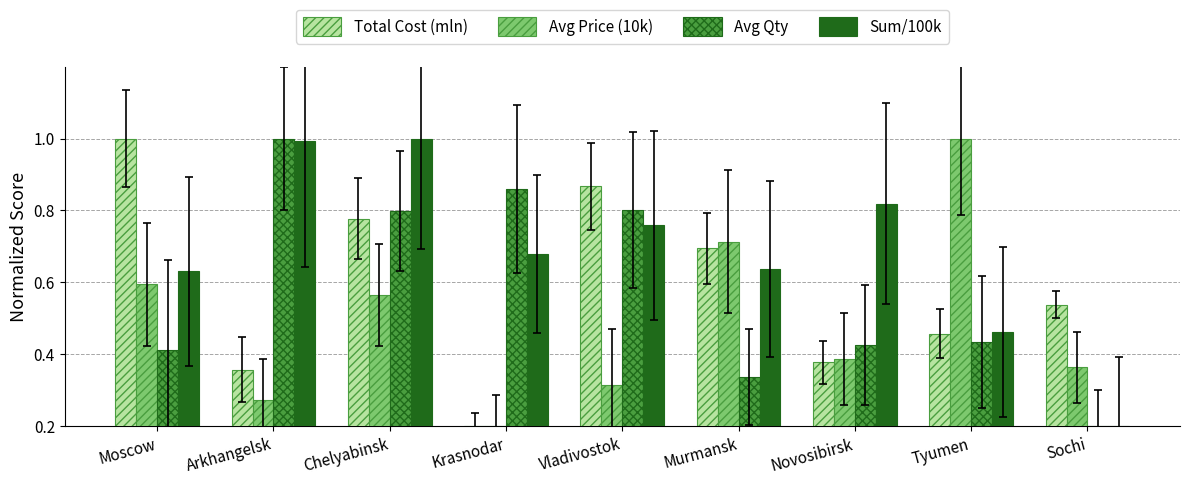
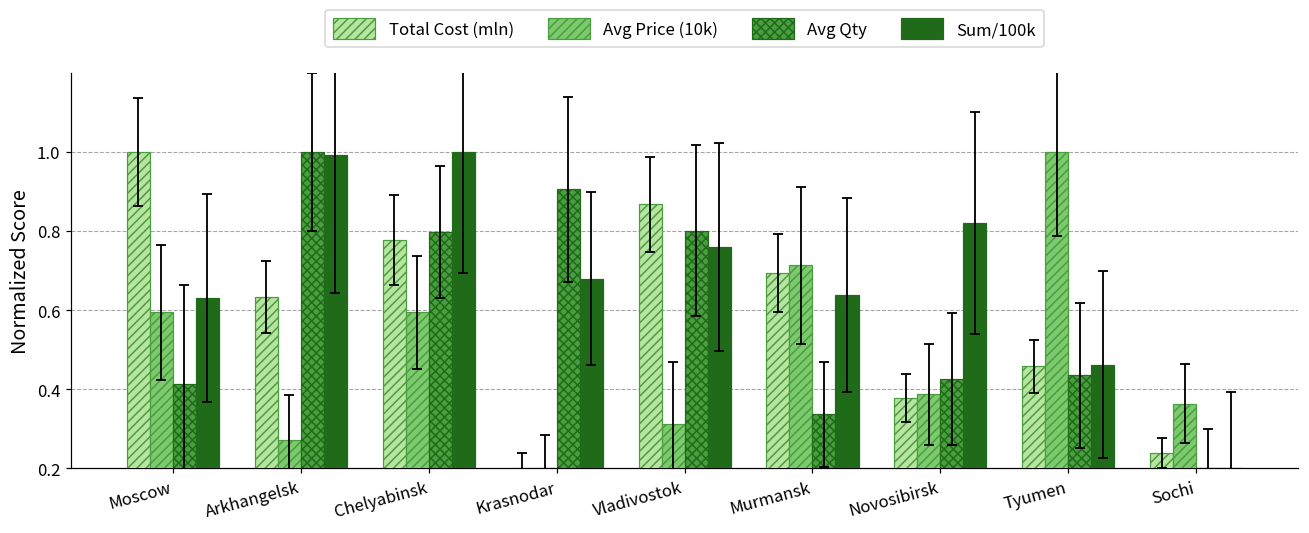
Total Cost (mln), Arkhangelsk: 0.36 -> 0.63
Avg Price (10k), Chelyabinsk: 0.56 -> 0.59
Avg Qty, Krasnodar: 0.86 -> 0.91
Total Cost (mln), Sochi: 0.54 -> 0.24
